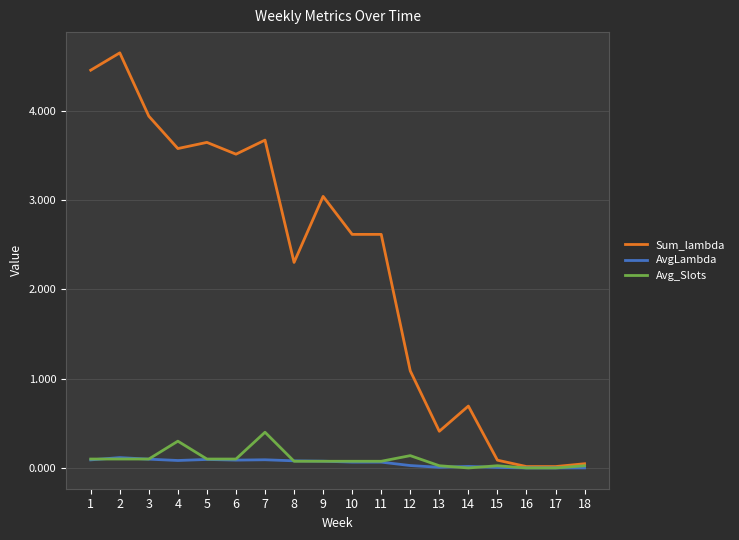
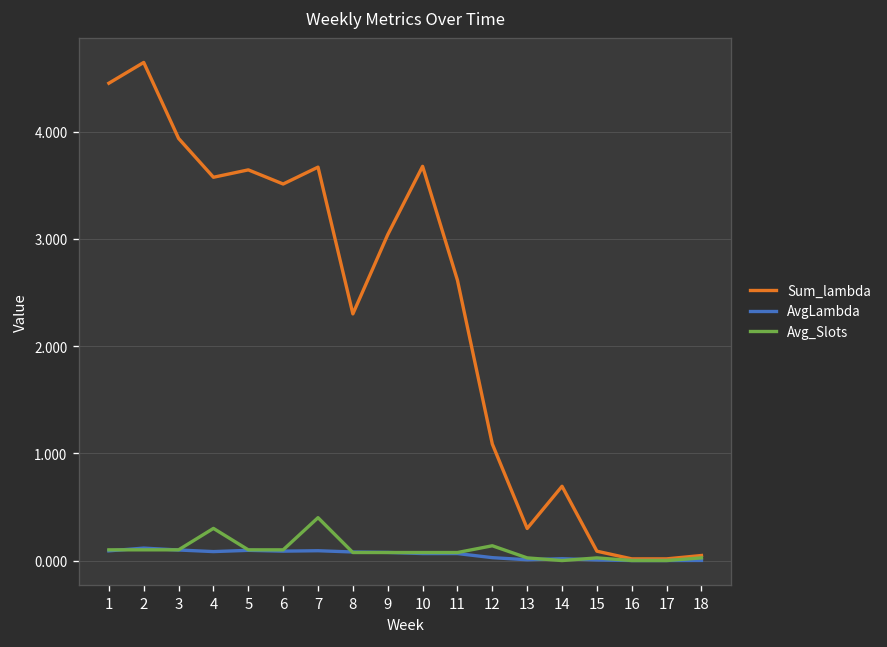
Sum_lambda, 10: 2.6 -> 3.7
Sum_lambda, 13: 0.4 -> 0.3
